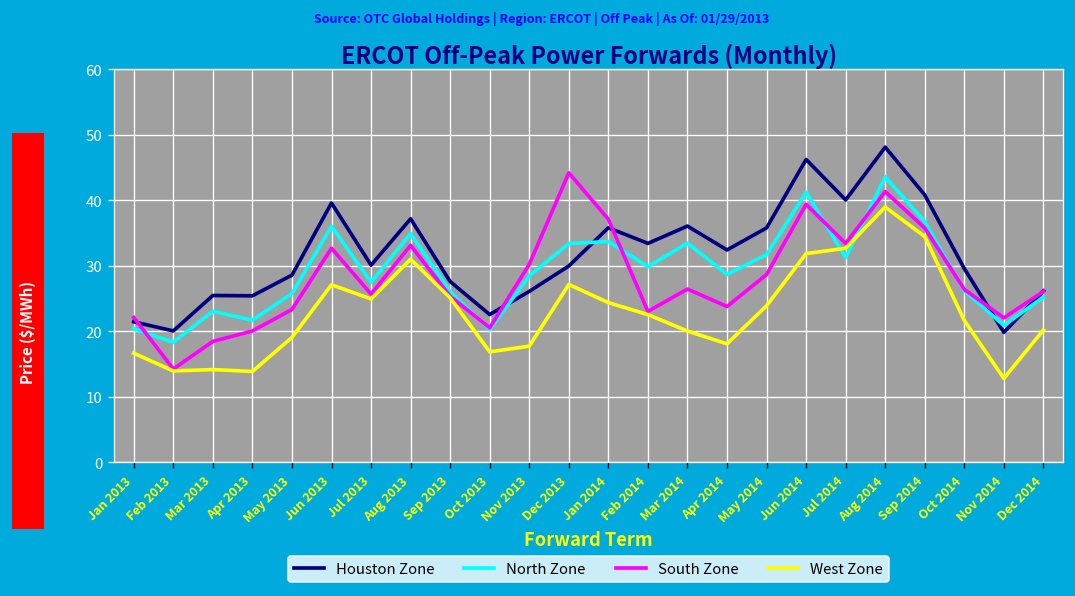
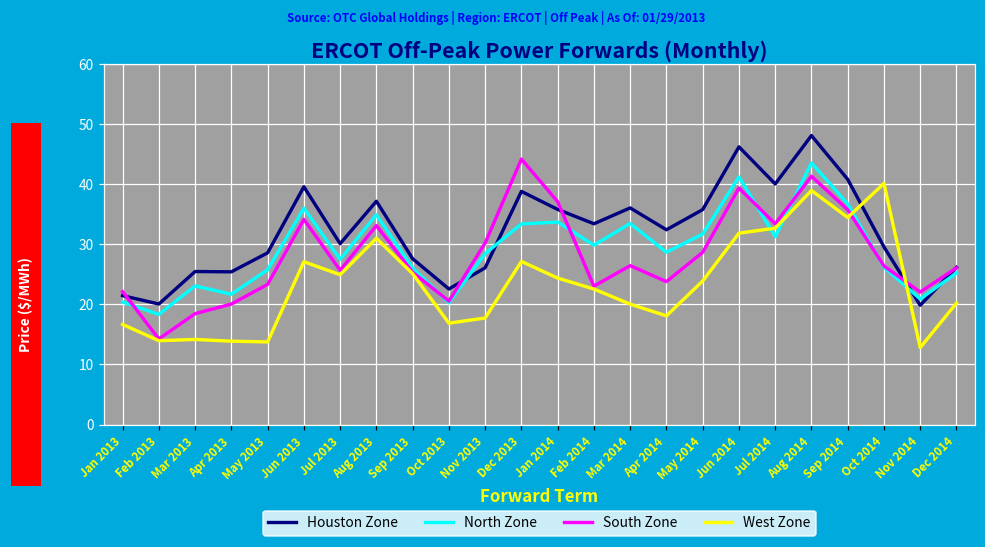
West Zone, May 2013: 19 -> 14
South Zone, Jun 2013: 33 -> 34
Houston Zone, Dec 2013: 30 -> 39
West Zone, Oct 2014: 22 -> 40
